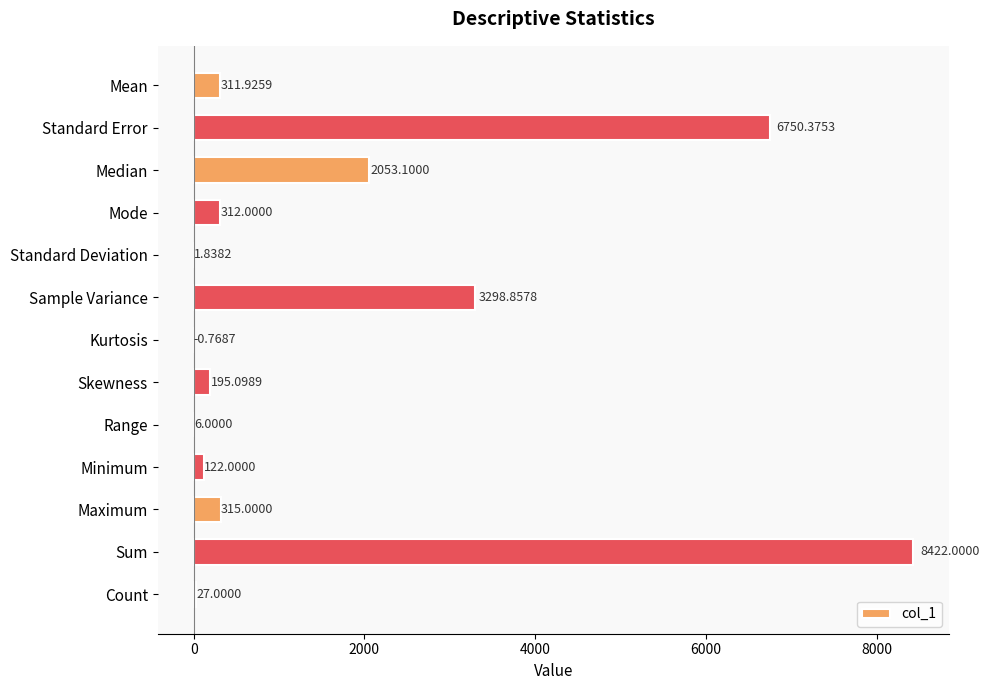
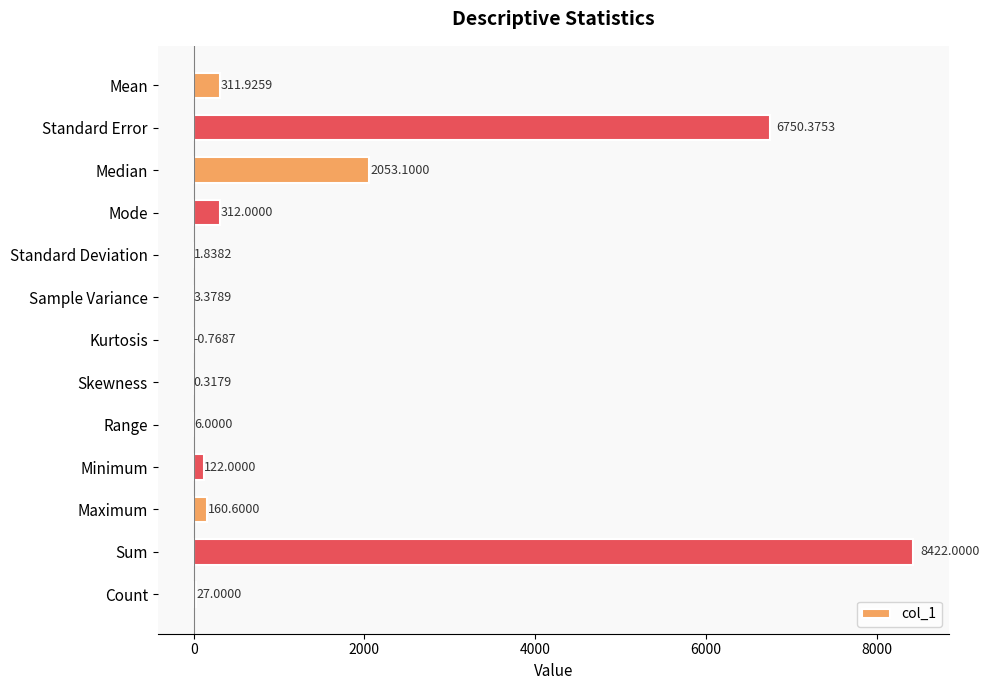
Sample Variance: 3298.8578 -> 3.3789
Skewness: 195.0989 -> 0.3179
Maximum: 315.0000 -> 160.6000
